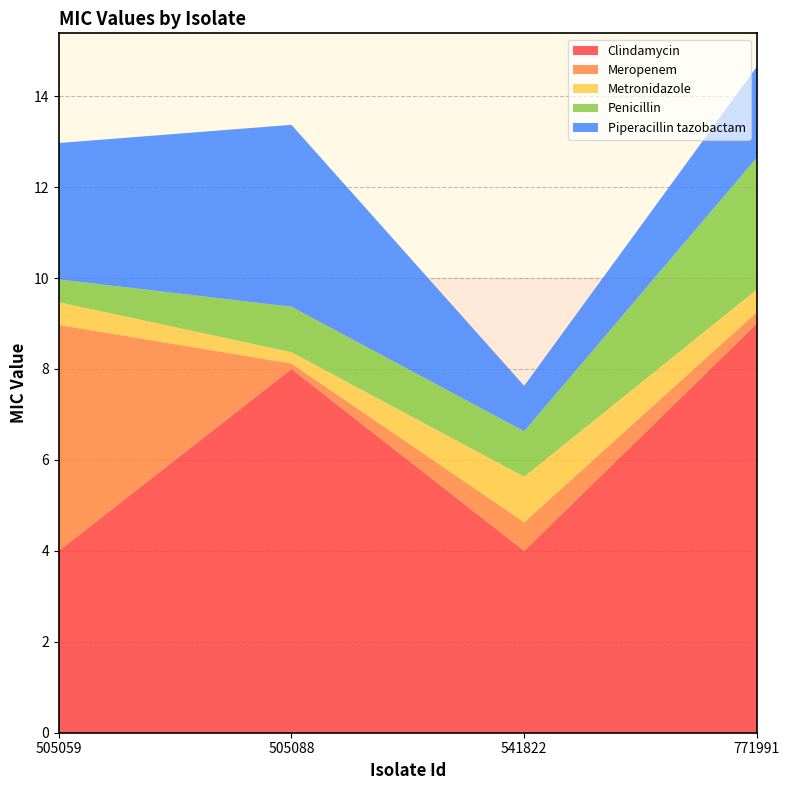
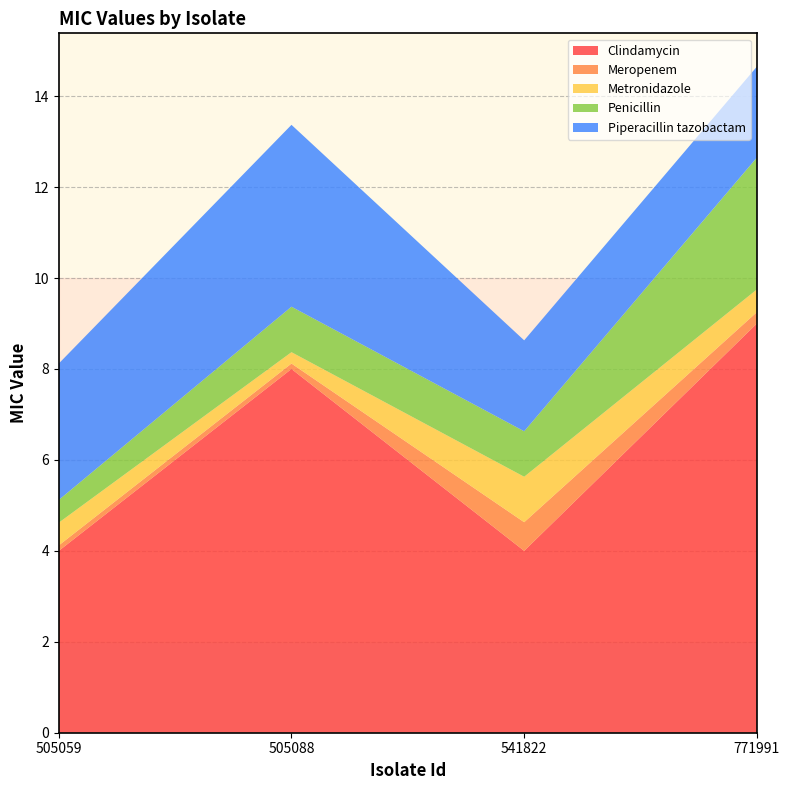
Meropenem, 505059: 5.0 -> 0.1
Piperacillin tazobactam, 541822: 1 -> 2
